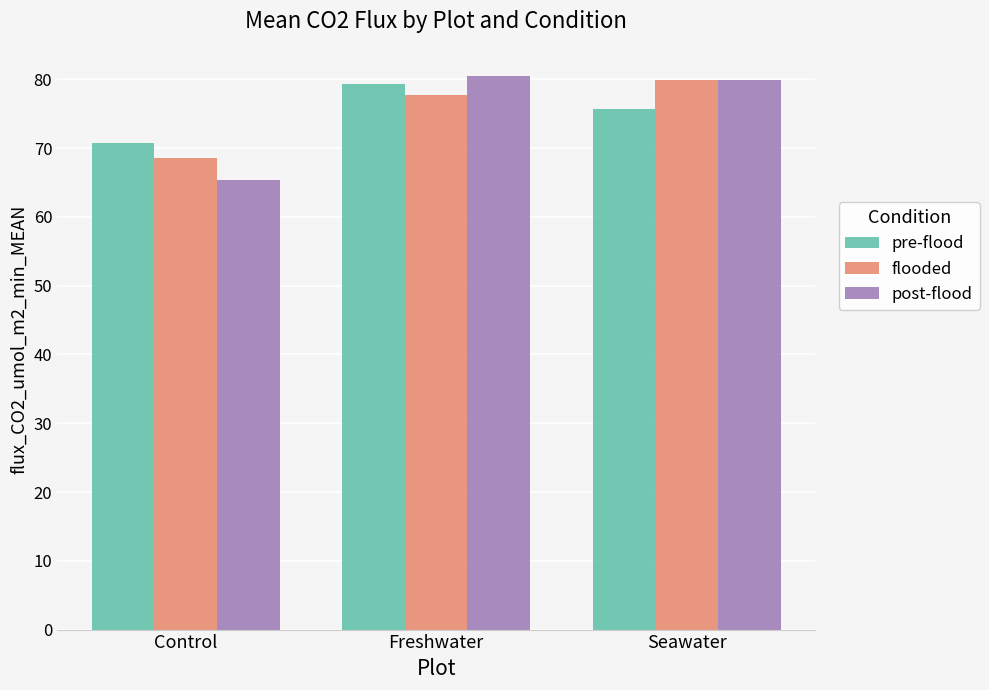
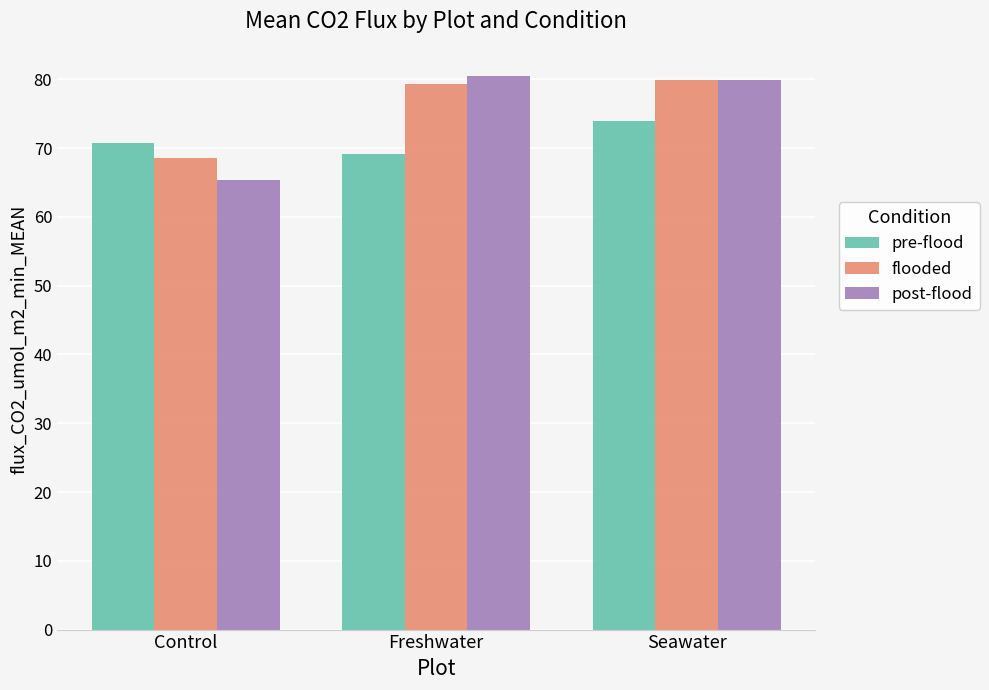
pre-flood, Freshwater: 79 -> 69
flooded, Freshwater: 78 -> 79
pre-flood, Seawater: 76 -> 74
